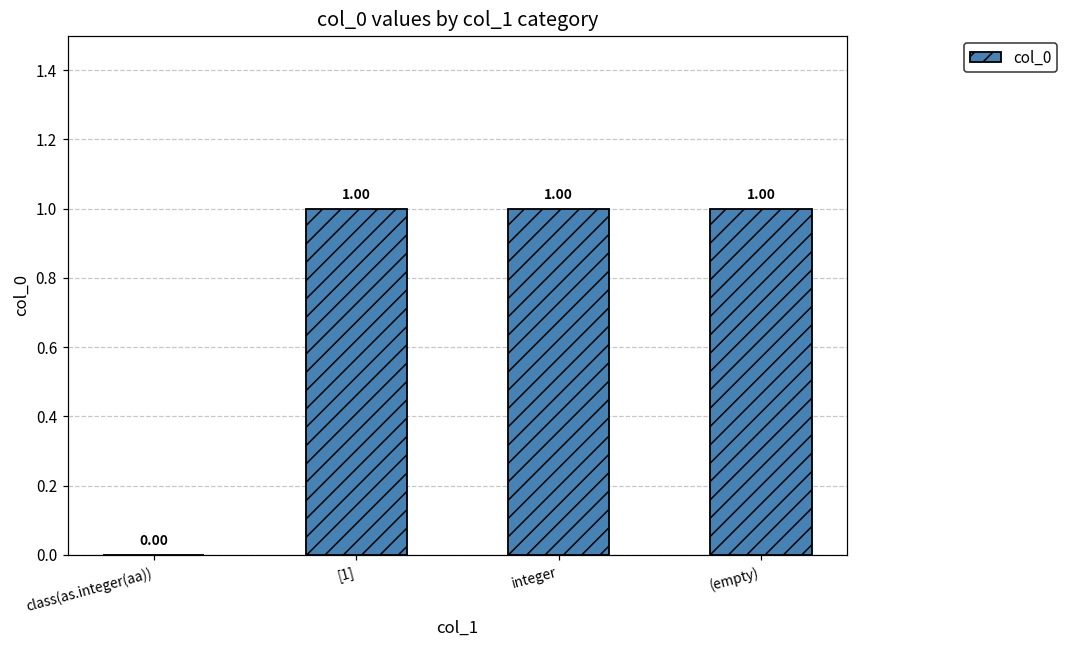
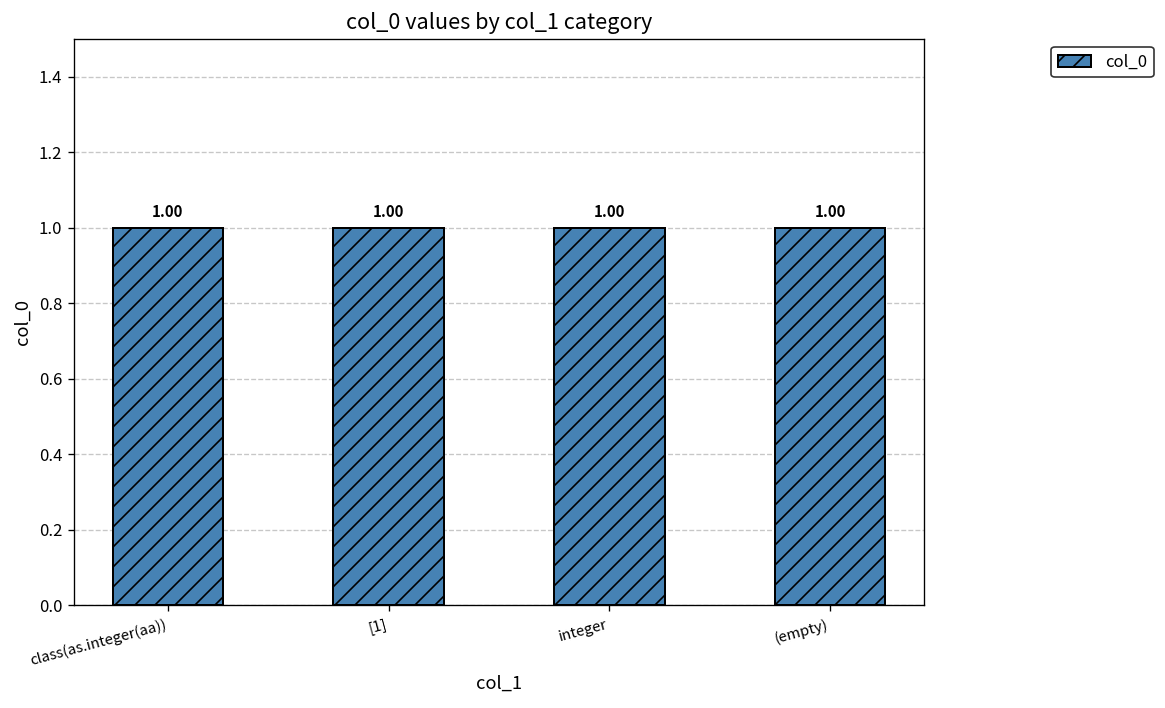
class(as.integer(aa)): 0.00 -> 1.00
